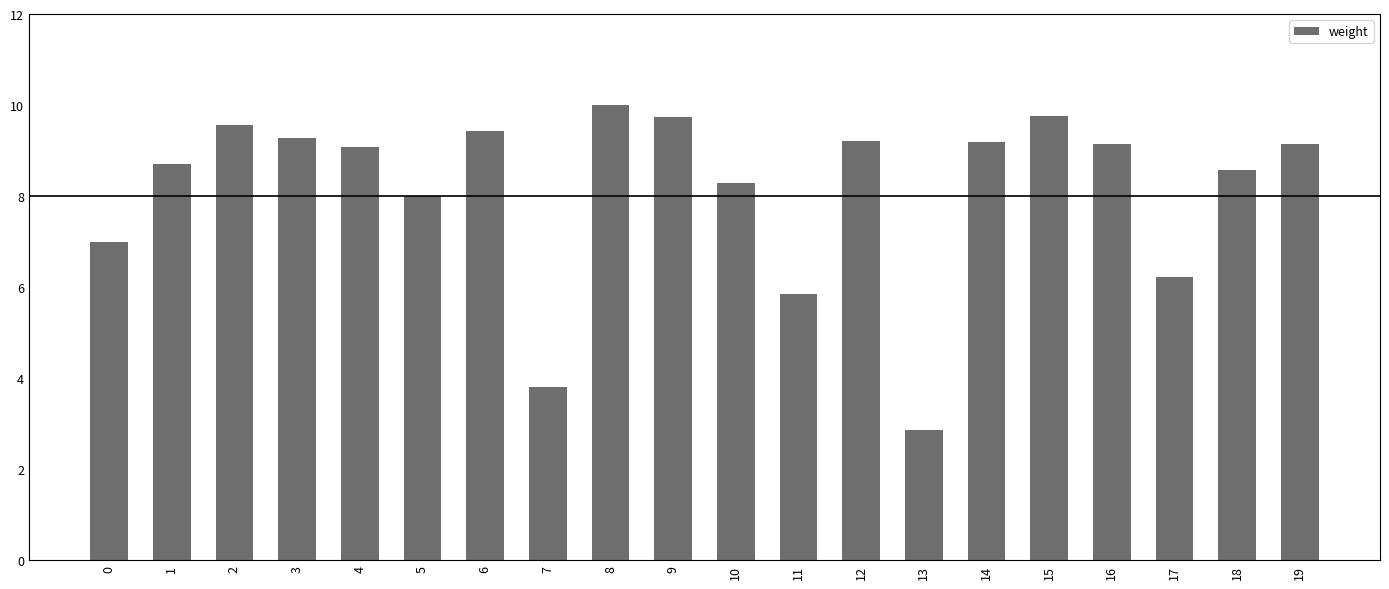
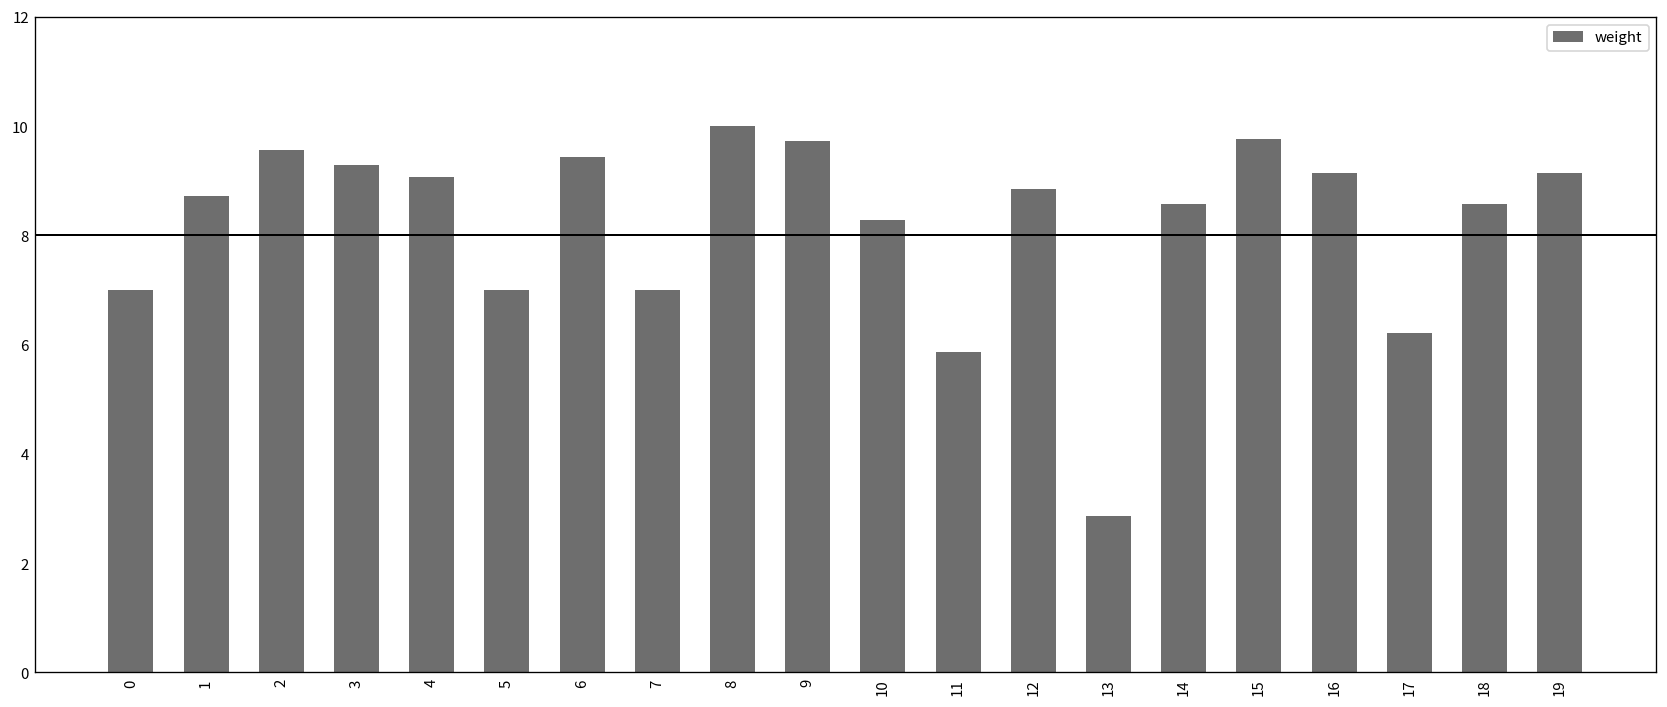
5: 8 -> 7
7: 3.8 -> 7.0
12: 9.2 -> 8.9
14: 9.2 -> 8.6
